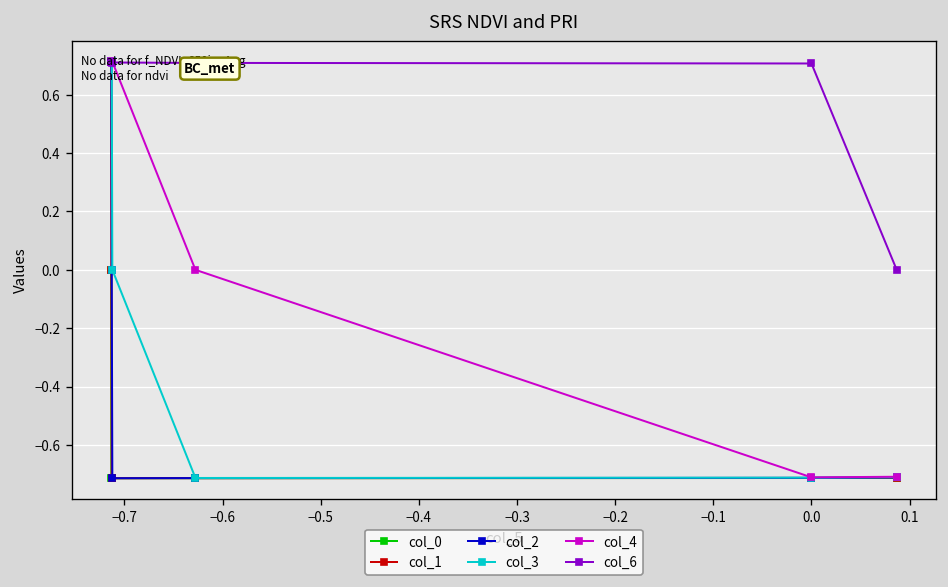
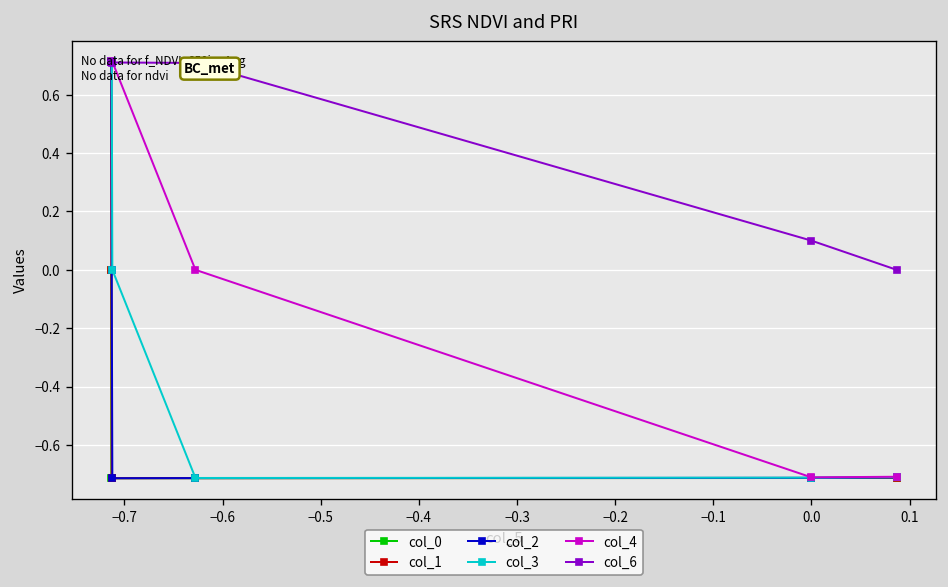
col_6, 0.0: 0.71 -> 0.10
